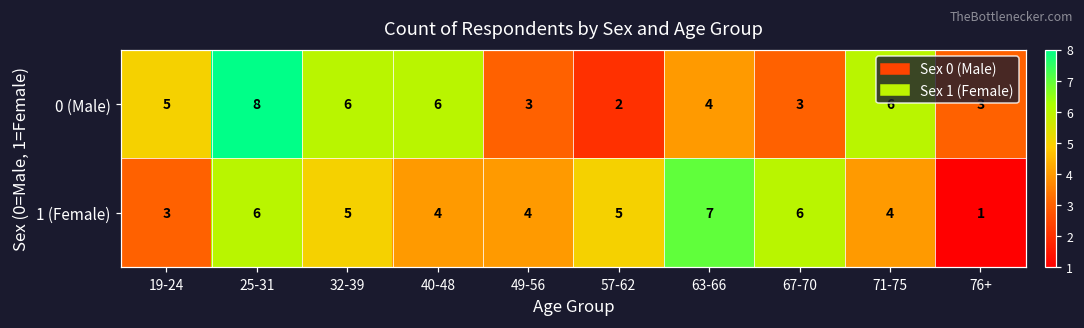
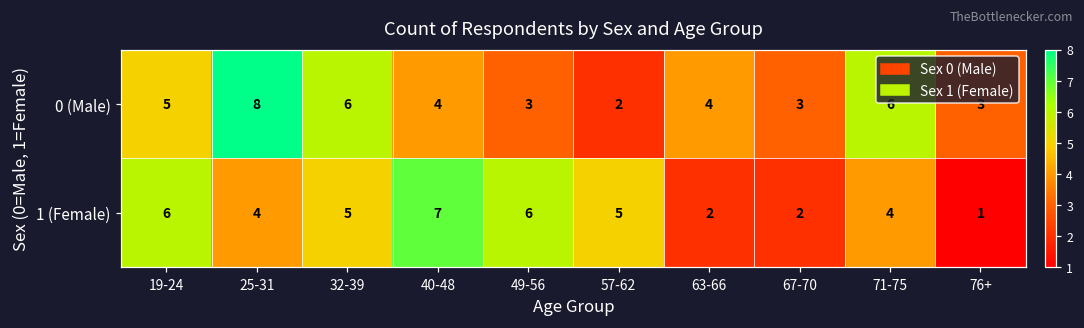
0 (Male), 40-48: 6 -> 4
1 (Female), 19-24: 3 -> 6
1 (Female), 25-31: 6 -> 4
1 (Female), 40-48: 4 -> 7
1 (Female), 49-56: 4 -> 6
1 (Female), 63-66: 7 -> 2
1 (Female), 67-70: 6 -> 2
